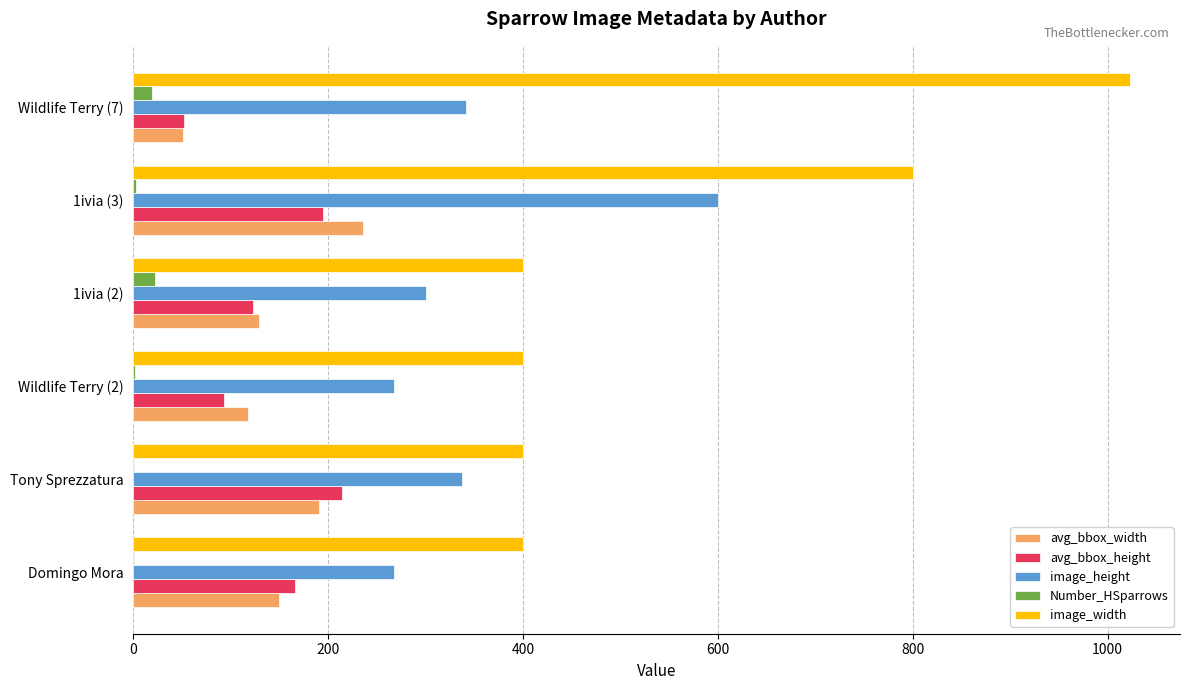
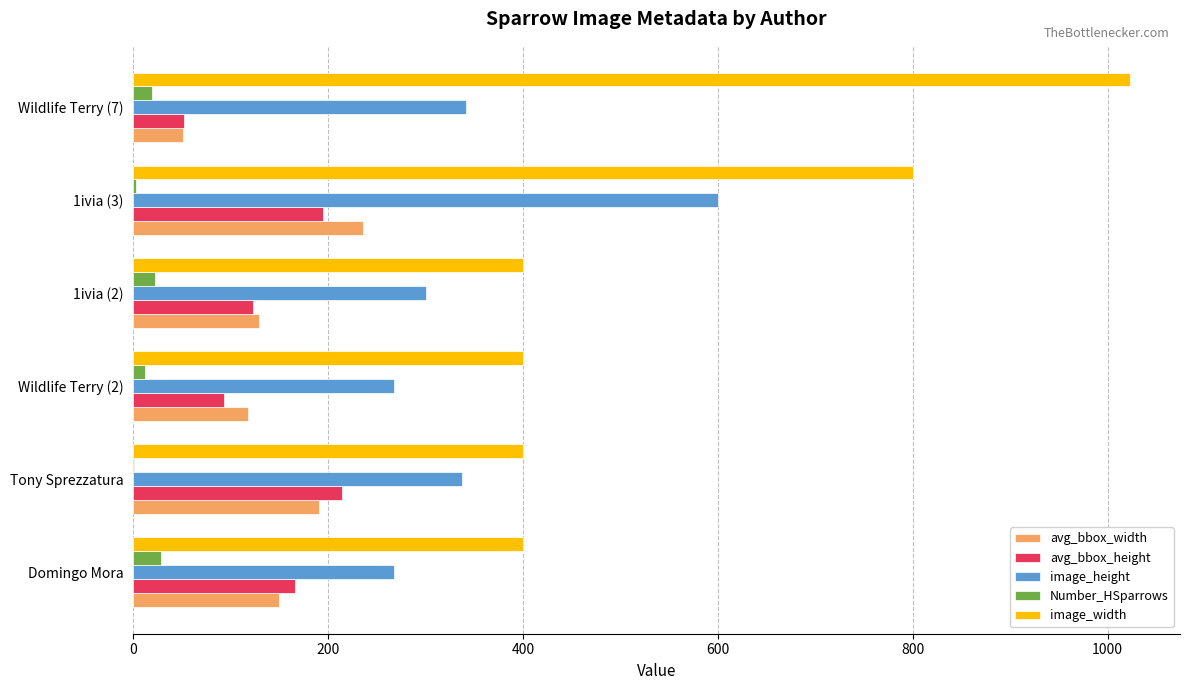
Number_HSparrows, Wildlife Terry (2): 0 -> 10
Number_HSparrows, Domingo Mora: 0 -> 30
